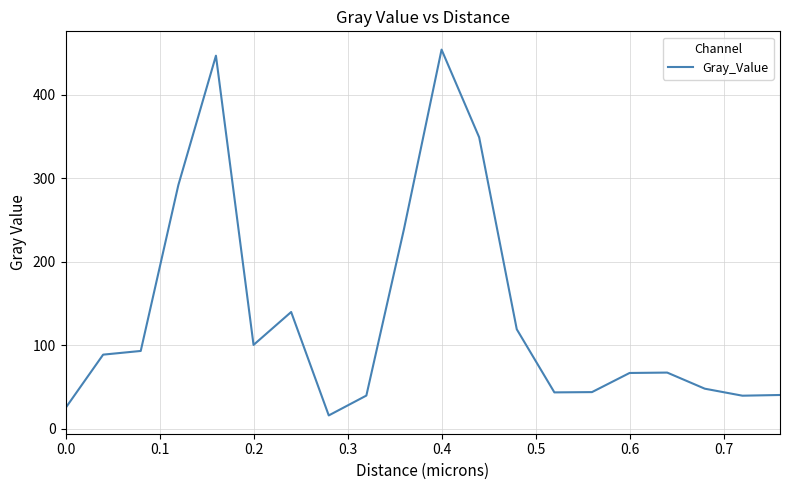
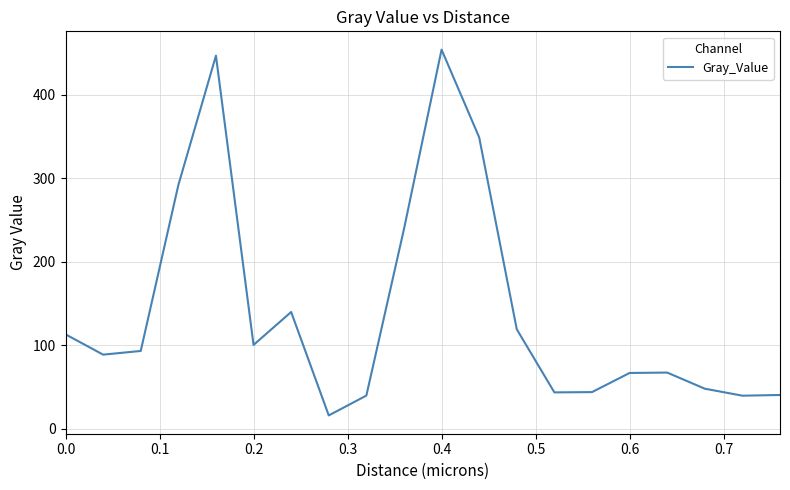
0.0: 20 -> 110
